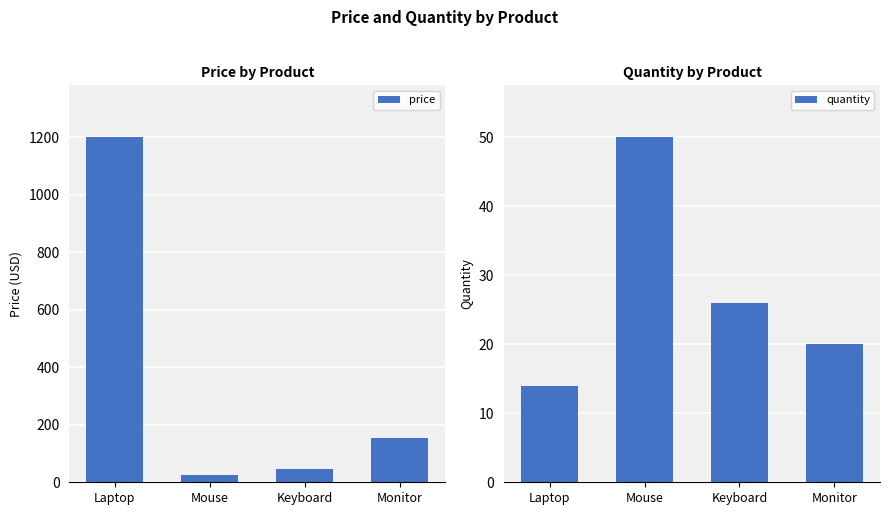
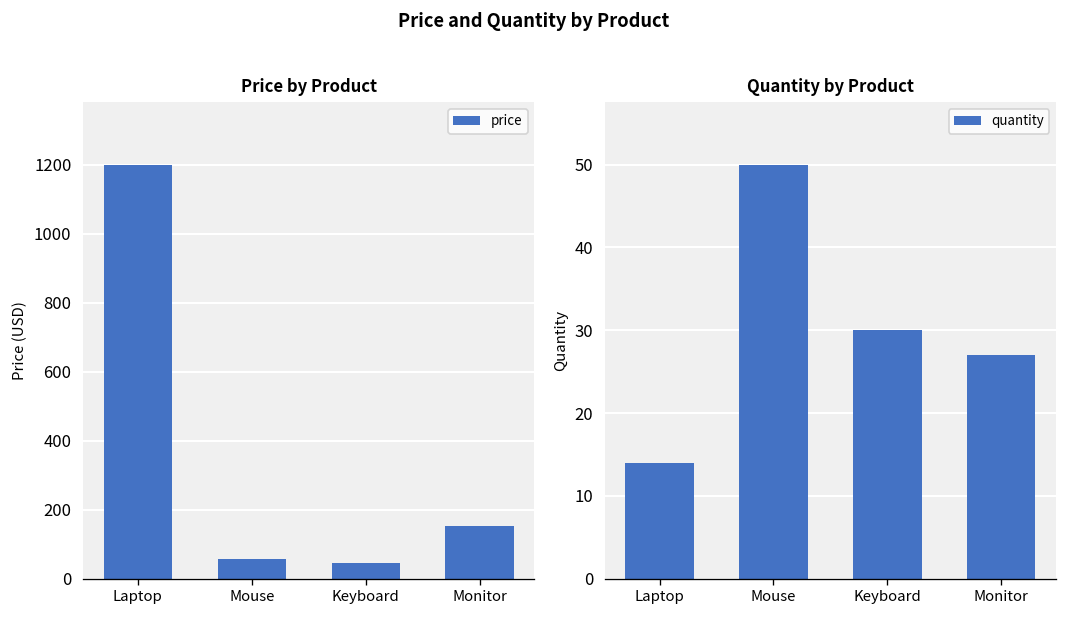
Price by Product, Mouse: 30 -> 60
Quantity by Product, Keyboard: 26 -> 30
Quantity by Product, Monitor: 20 -> 27
